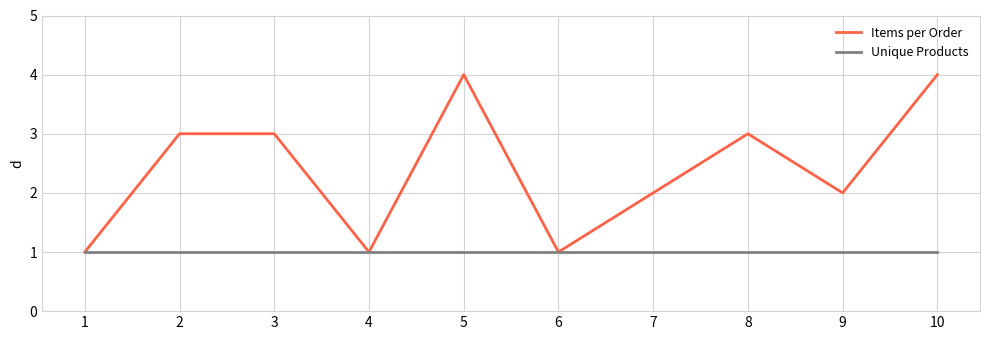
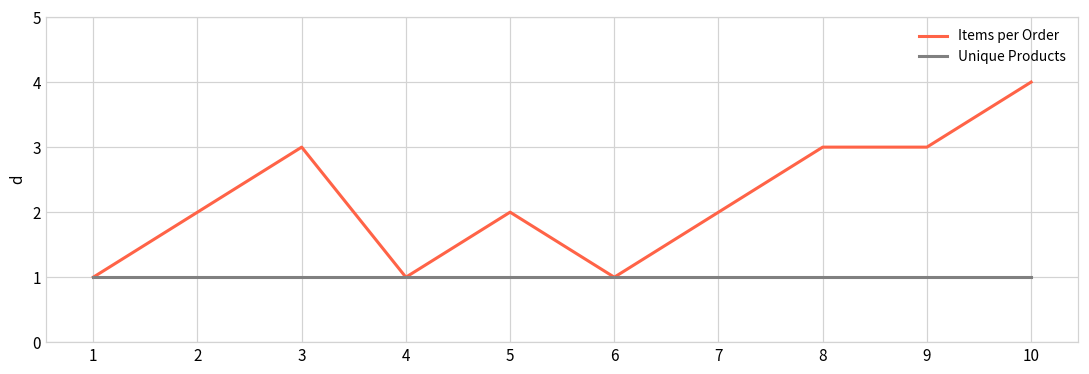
Items per Order, 2: 3 -> 2
Items per Order, 5: 4 -> 2
Items per Order, 9: 2 -> 3
